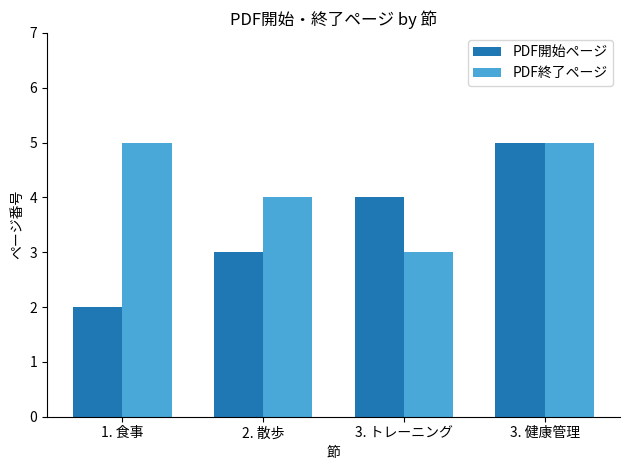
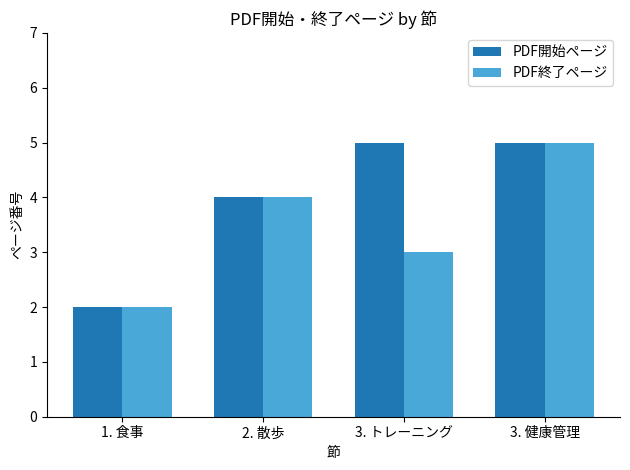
PDF終了ページ, 1. 食事: 5 -> 2
PDF開始ページ, 2. 散歩: 3 -> 4
PDF開始ページ, 3. トレーニング: 4 -> 5
